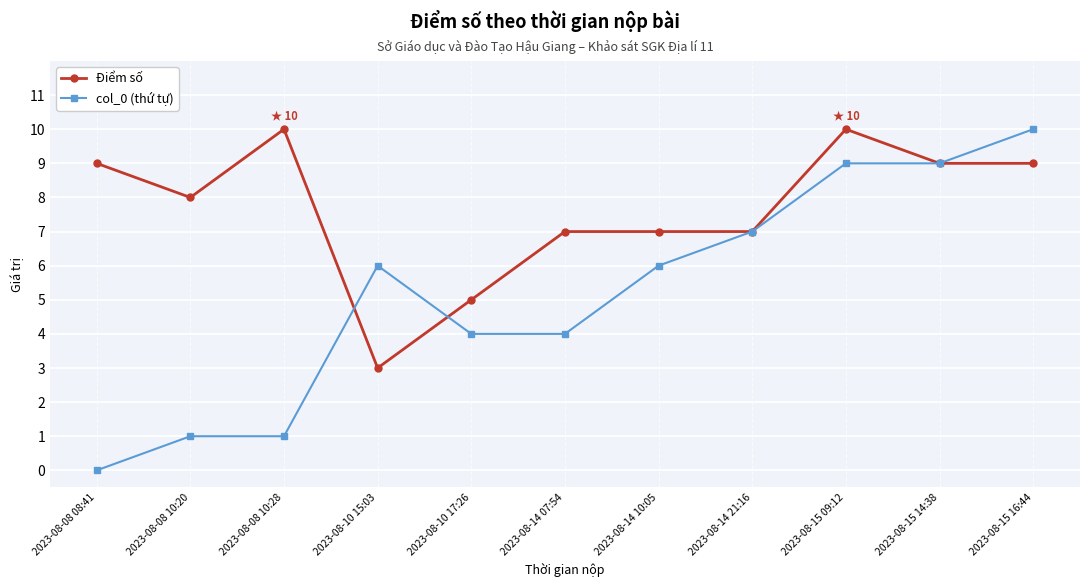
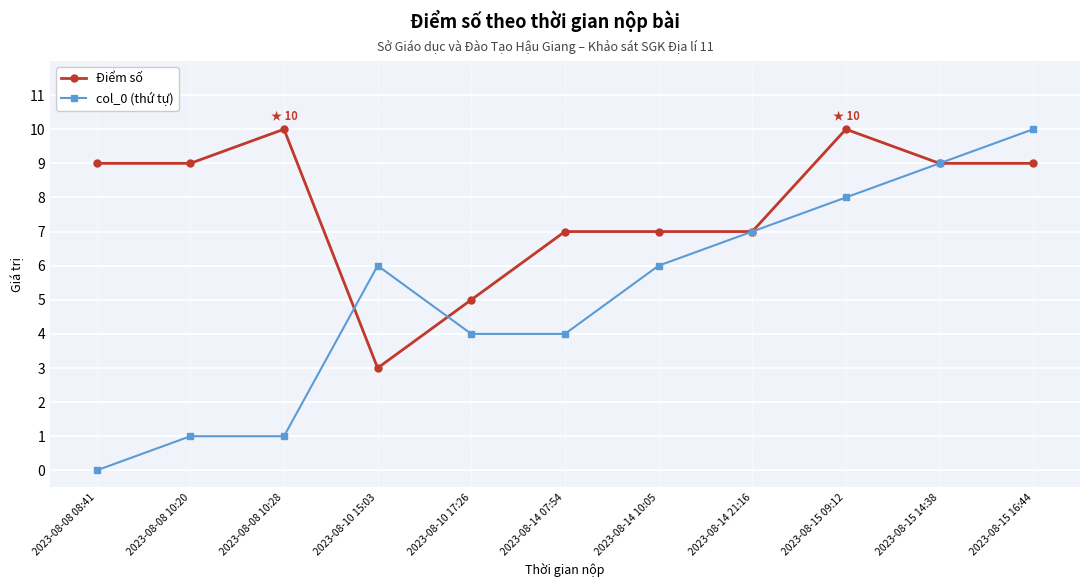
Điểm số, 2023-08-08 10:20: 8 -> 9
col_0 (thứ tự), 2023-08-15 09:12: 9 -> 8
